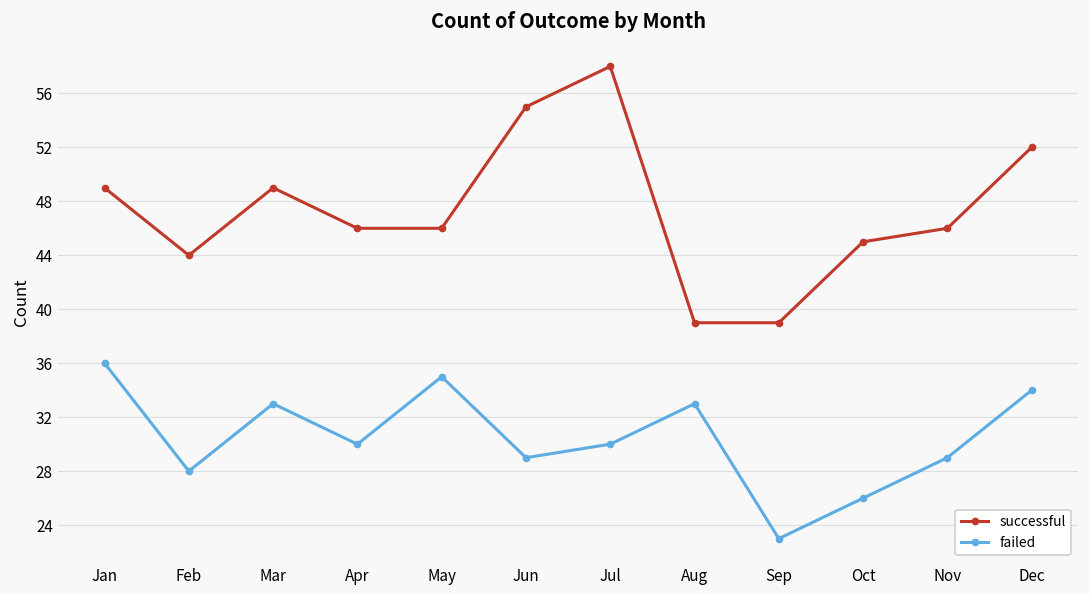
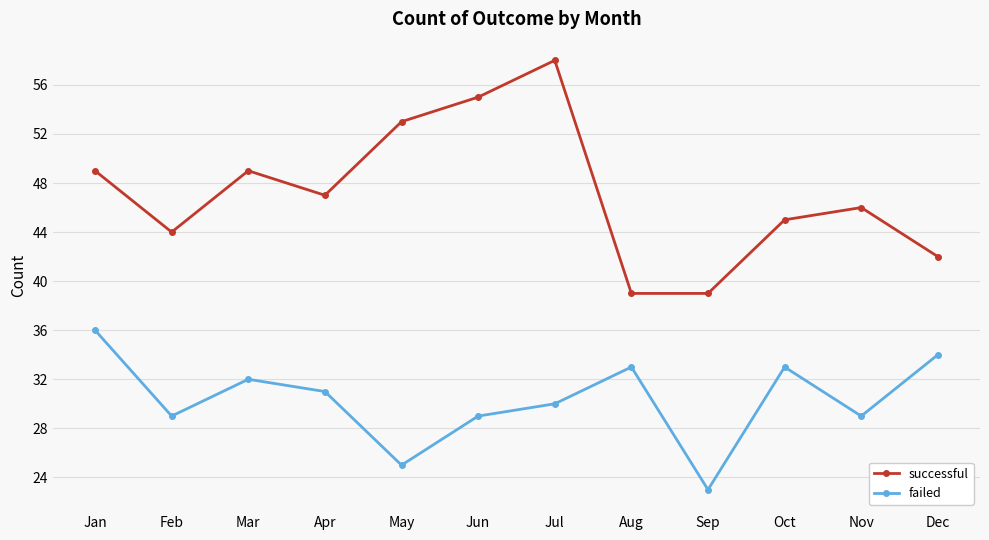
failed, Feb: 28 -> 29
failed, Mar: 33 -> 32
successful, Apr: 46 -> 47
failed, Apr: 30 -> 31
successful, May: 46 -> 53
failed, May: 35 -> 25
failed, Oct: 26 -> 33
successful, Dec: 52 -> 42
